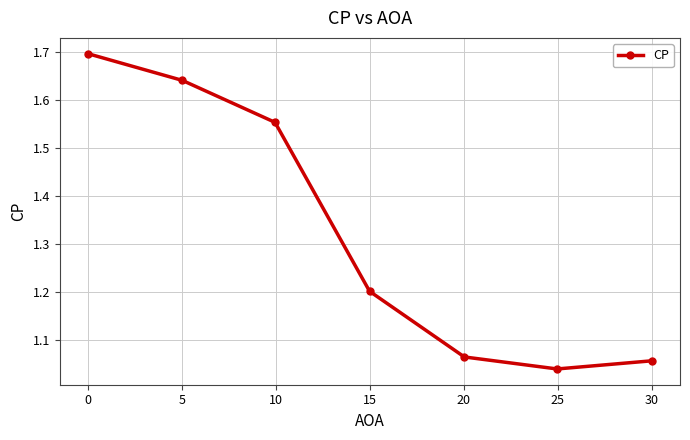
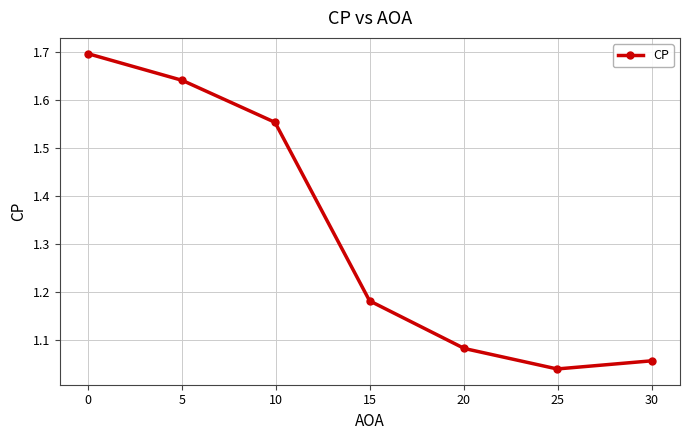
15: 1.20 -> 1.18
20: 1.07 -> 1.08
